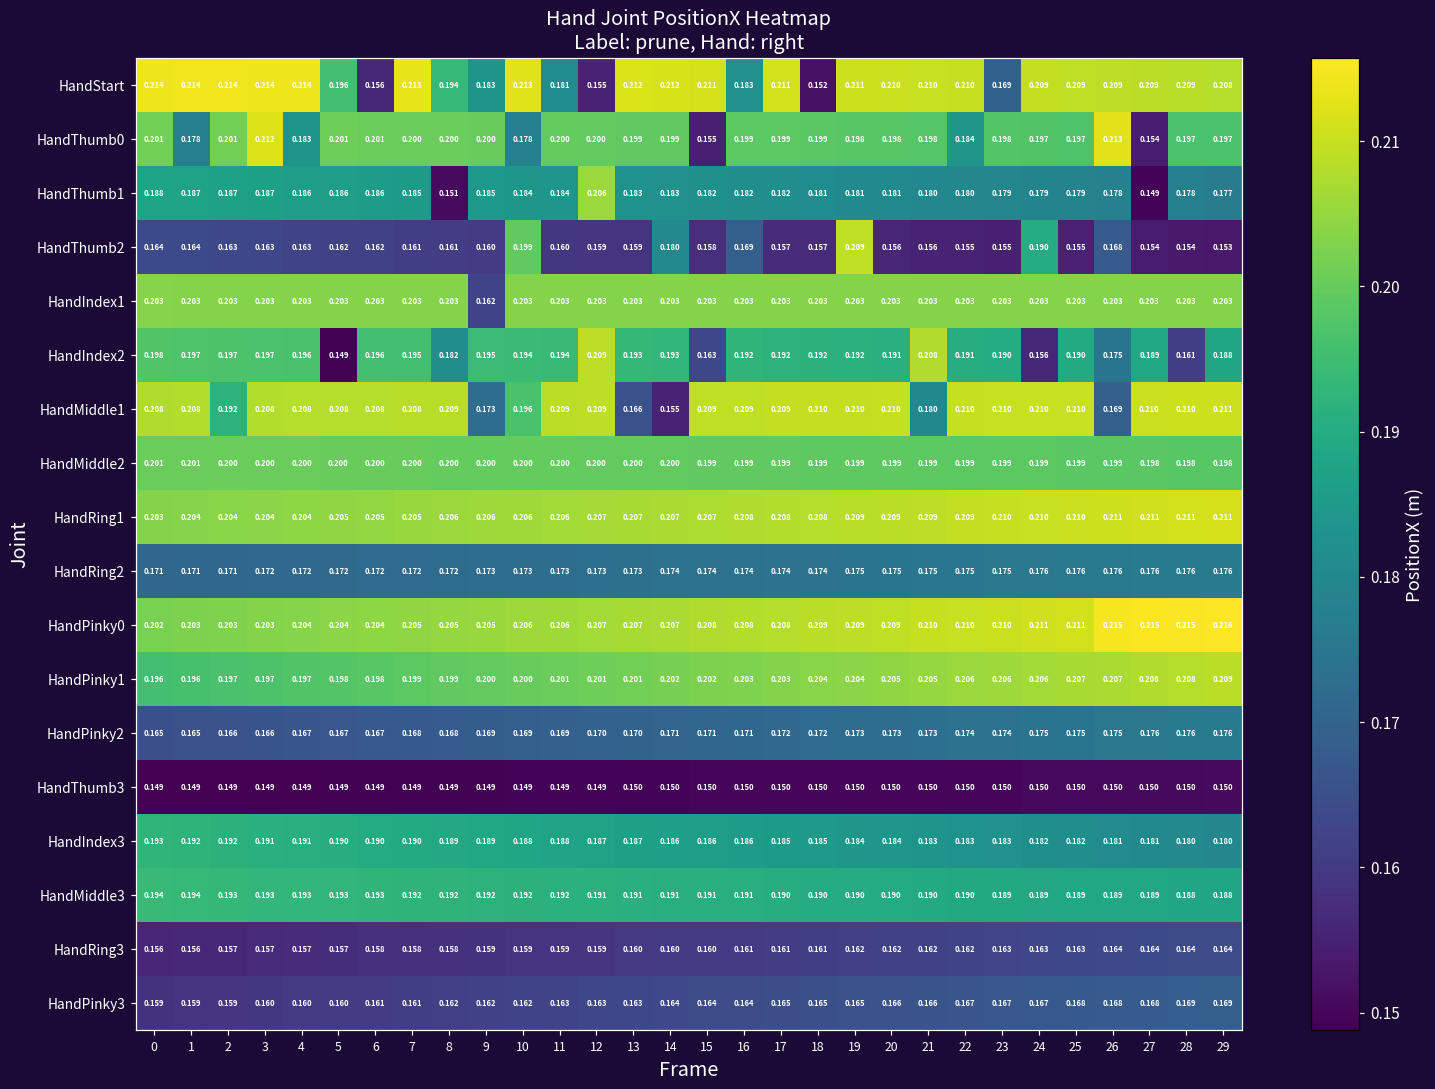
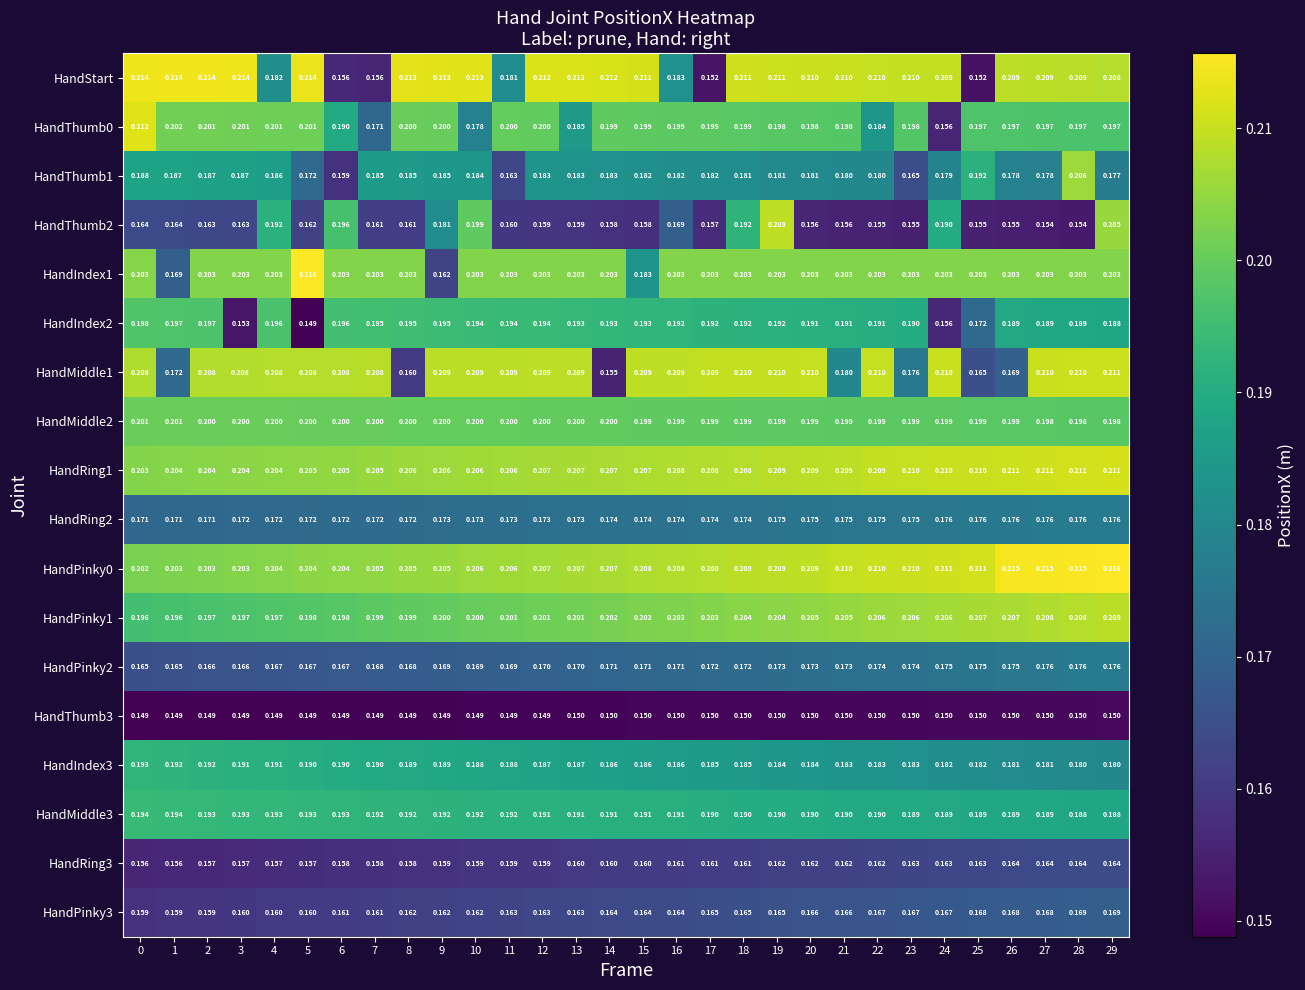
HandStart, 4: 0.214 -> 0.182
HandStart, 5: 0.196 -> 0.214
HandStart, 7: 0.213 -> 0.156
HandStart, 8: 0.194 -> 0.213
HandStart, 9: 0.183 -> 0.213
HandStart, 12: 0.155 -> 0.212
HandStart, 17: 0.211 -> 0.152
HandStart, 18: 0.152 -> 0.211
HandStart, 23: 0.169 -> 0.210
HandStart, 25: 0.209 -> 0.152
HandThumb0, 0: 0.201 -> 0.212
HandThumb0, 1: 0.178 -> 0.202
HandThumb0, 3: 0.212 -> 0.201
HandThumb0, 4: 0.183 -> 0.201
HandThumb0, 6: 0.201 -> 0.190
HandThumb0, 7: 0.200 -> 0.171
HandThumb0, 13: 0.199 -> 0.185
HandThumb0, 15: 0.155 -> 0.199
HandThumb0, 24: 0.197 -> 0.156
HandThumb0, 26: 0.213 -> 0.197
HandThumb0, 27: 0.154 -> 0.197
HandThumb1, 5: 0.186 -> 0.172
HandThumb1, 6: 0.186 -> 0.159
HandThumb1, 8: 0.151 -> 0.185
HandThumb1, 11: 0.184 -> 0.163
HandThumb1, 12: 0.206 -> 0.183
HandThumb1, 23: 0.179 -> 0.165
HandThumb1, 25: 0.179 -> 0.192
HandThumb1, 27: 0.149 -> 0.178
HandThumb1, 28: 0.178 -> 0.206
HandThumb2, 4: 0.163 -> 0.192
HandThumb2, 6: 0.162 -> 0.196
HandThumb2, 9: 0.160 -> 0.181
HandThumb2, 14: 0.180 -> 0.158
HandThumb2, 18: 0.157 -> 0.192
HandThumb2, 26: 0.168 -> 0.155
HandThumb2, 29: 0.153 -> 0.205
HandIndex1, 1: 0.203 -> 0.169
HandIndex1, 5: 0.203 -> 0.216
HandIndex1, 15: 0.203 -> 0.183
HandIndex2, 3: 0.197 -> 0.153
HandIndex2, 8: 0.182 -> 0.195
HandIndex2, 12: 0.209 -> 0.194
HandIndex2, 15: 0.163 -> 0.193
HandIndex2, 21: 0.208 -> 0.191
HandIndex2, 25: 0.190 -> 0.172
HandIndex2, 26: 0.175 -> 0.189
HandIndex2, 28: 0.161 -> 0.189
HandMiddle1, 1: 0.208 -> 0.172
HandMiddle1, 2: 0.192 -> 0.208
HandMiddle1, 8: 0.209 -> 0.160
HandMiddle1, 9: 0.173 -> 0.209
HandMiddle1, 10: 0.196 -> 0.209
HandMiddle1, 13: 0.166 -> 0.209
HandMiddle1, 23: 0.210 -> 0.176
HandMiddle1, 25: 0.210 -> 0.165
